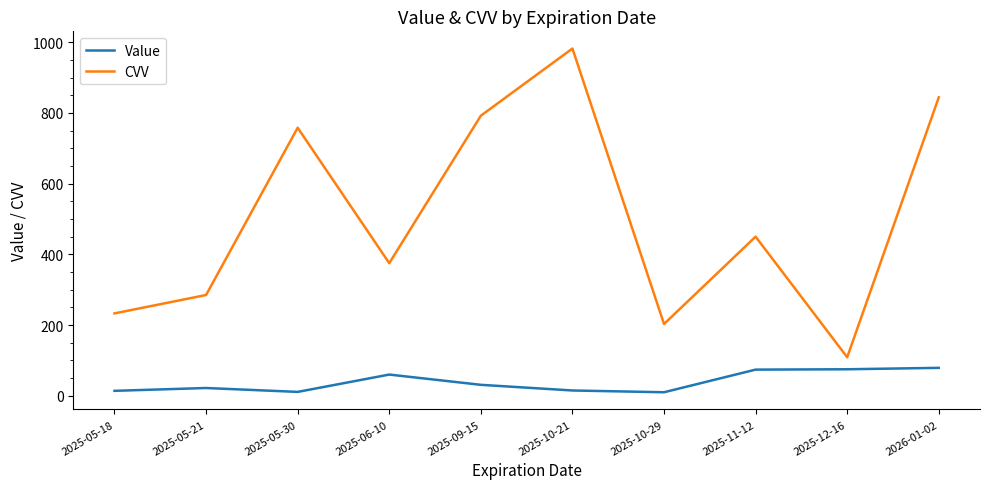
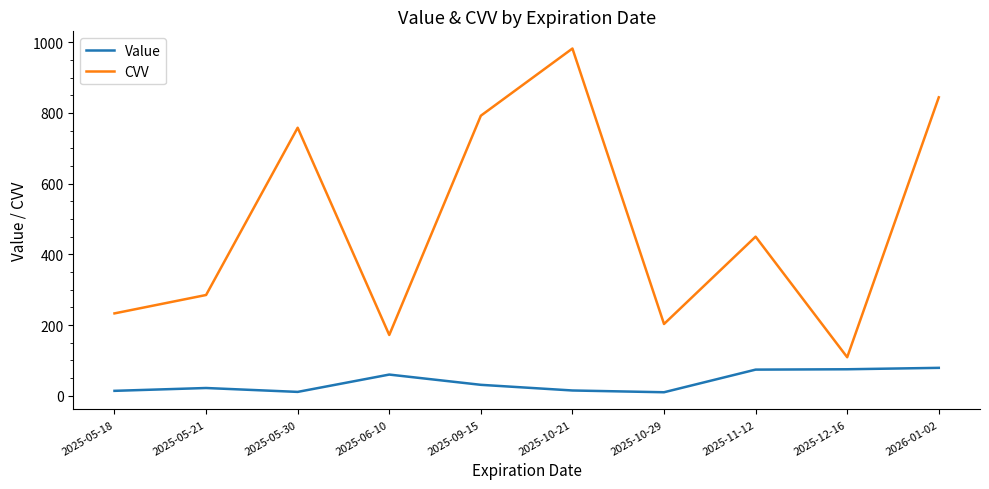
CVV, 2025-06-10: 380 -> 170
